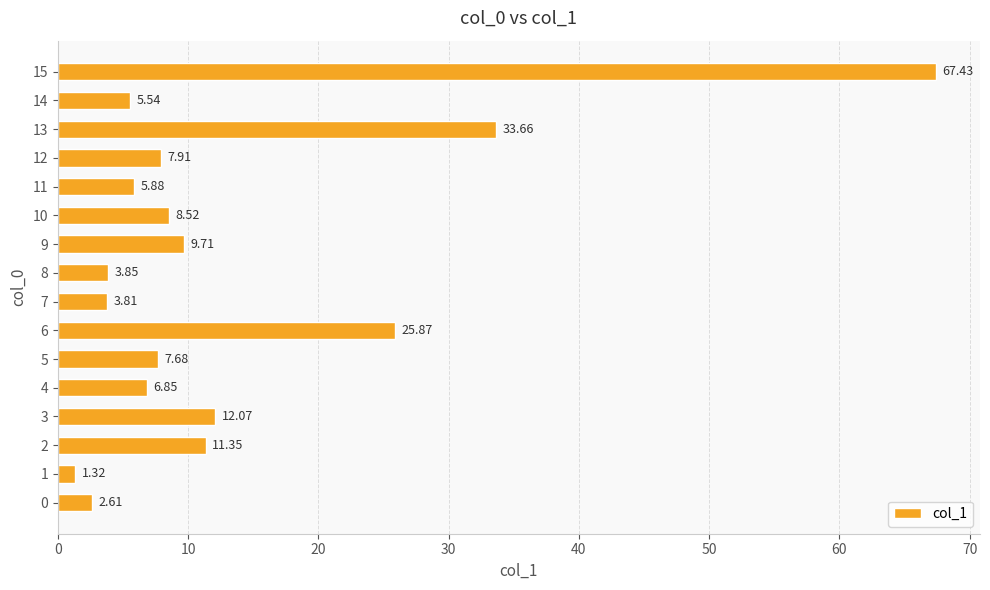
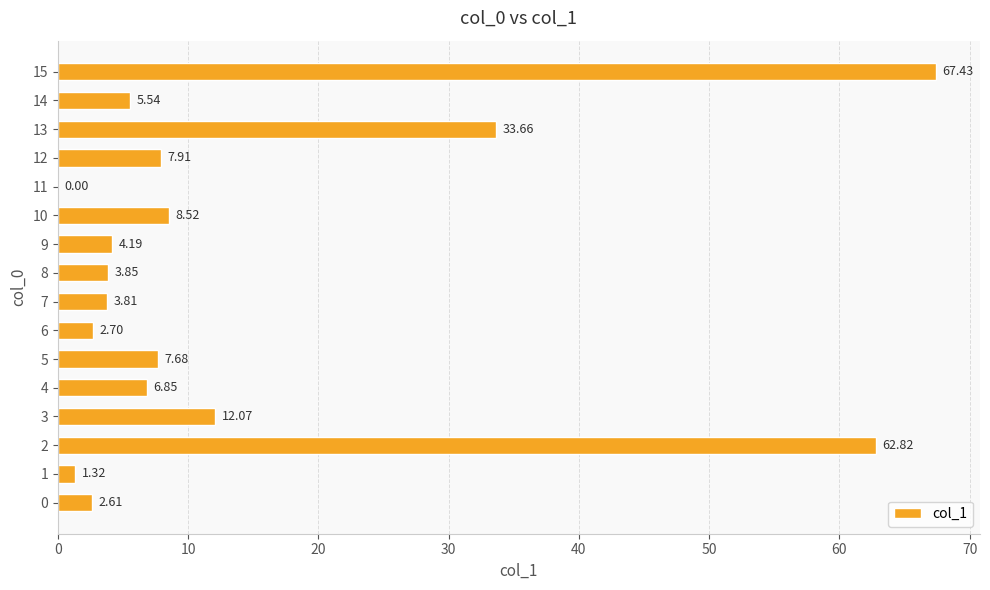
11: 5.88 -> 0.00
9: 9.71 -> 4.19
6: 25.87 -> 2.70
2: 11.35 -> 62.82
